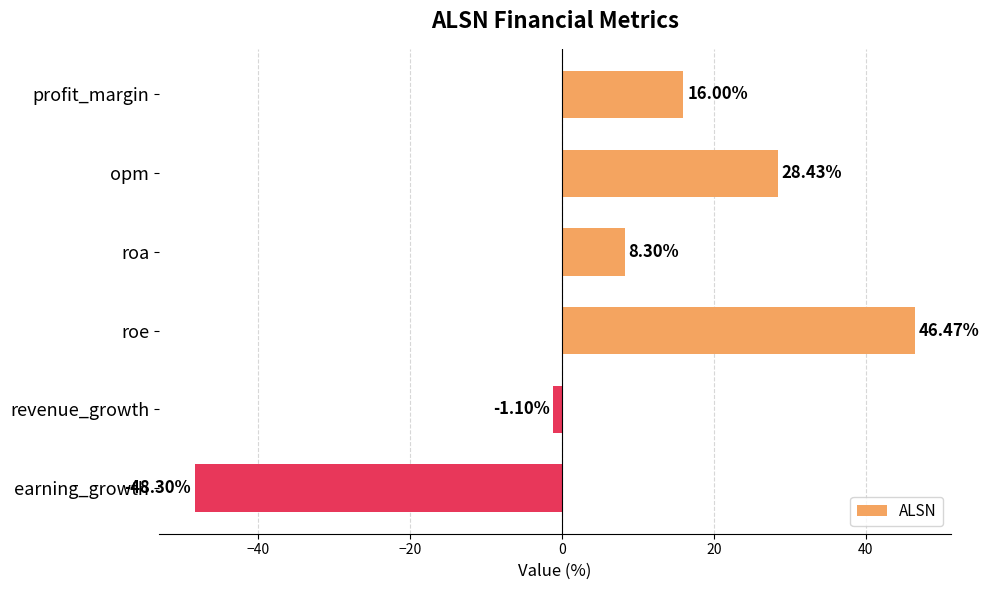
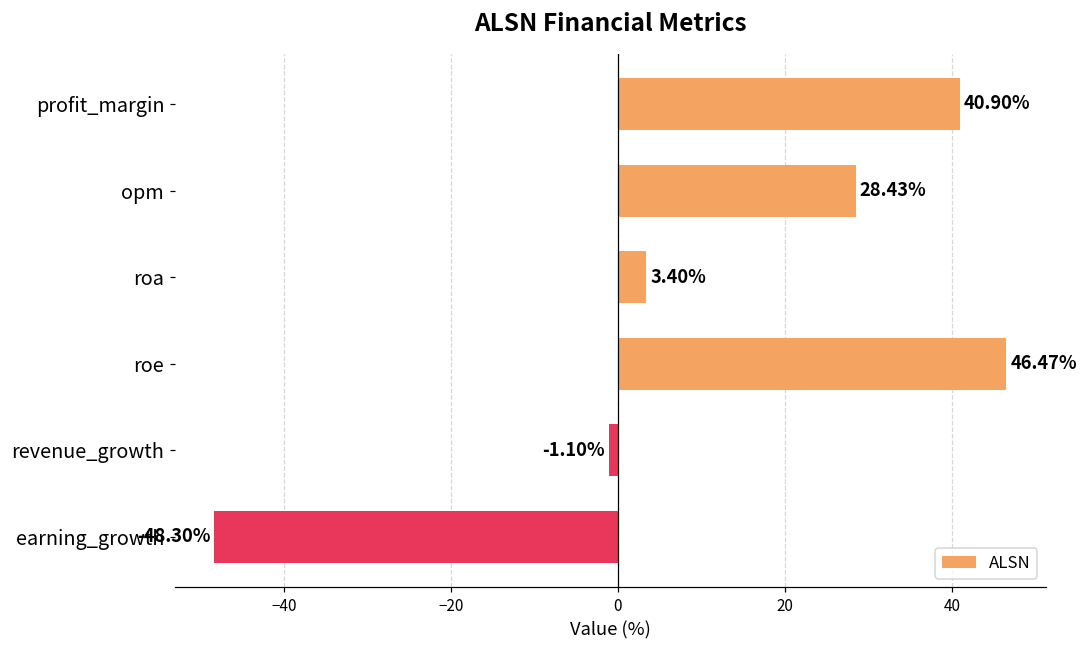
profit_margin: 16.00% -> 40.90%
roa: 8.30% -> 3.40%
